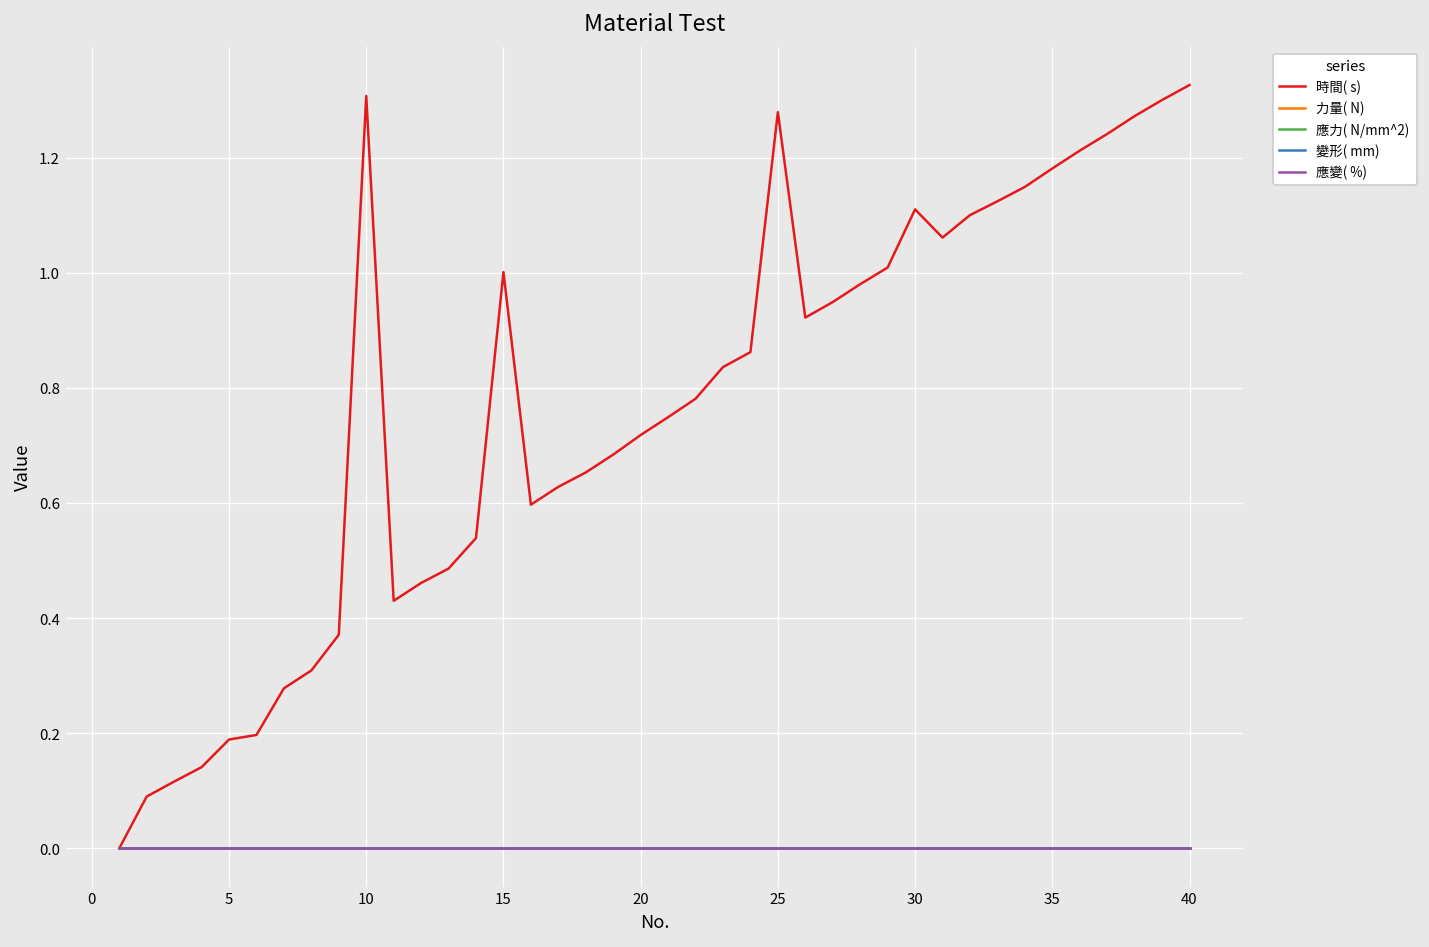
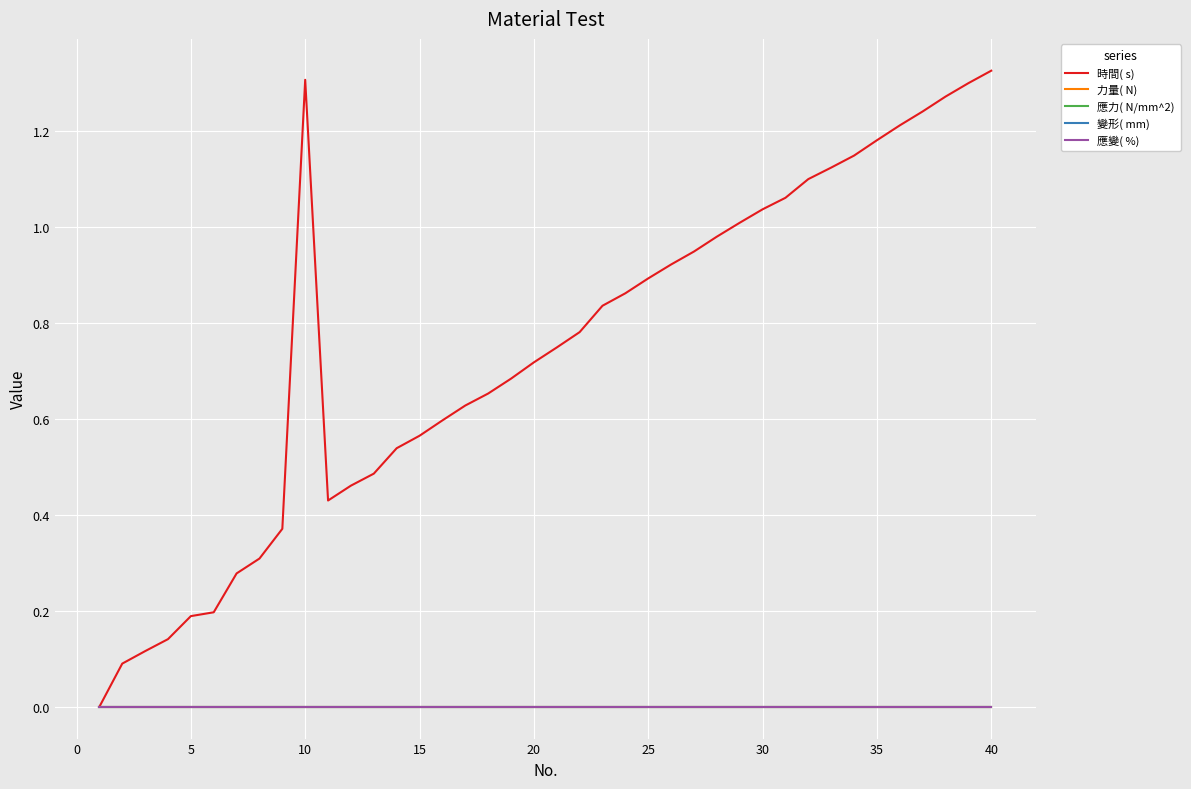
時間( s), 15: 1.00 -> 0.57
時間( s), 25: 1.28 -> 0.89
時間( s), 30: 1.11 -> 1.04
